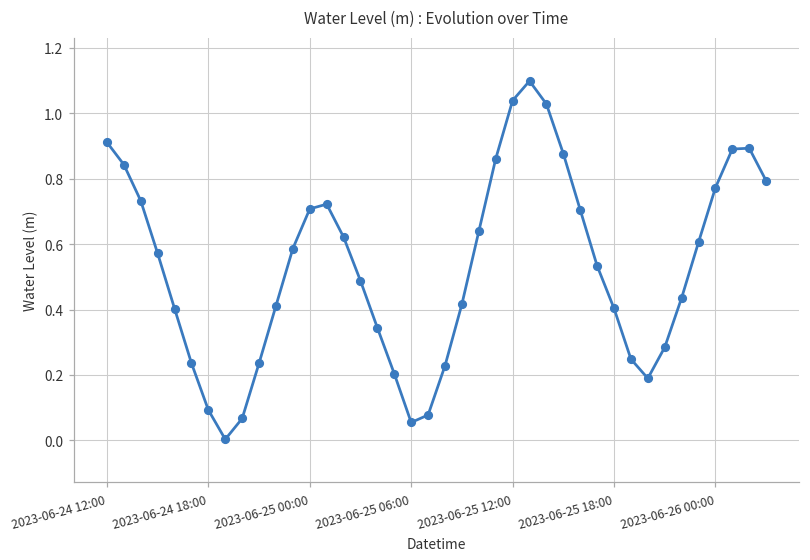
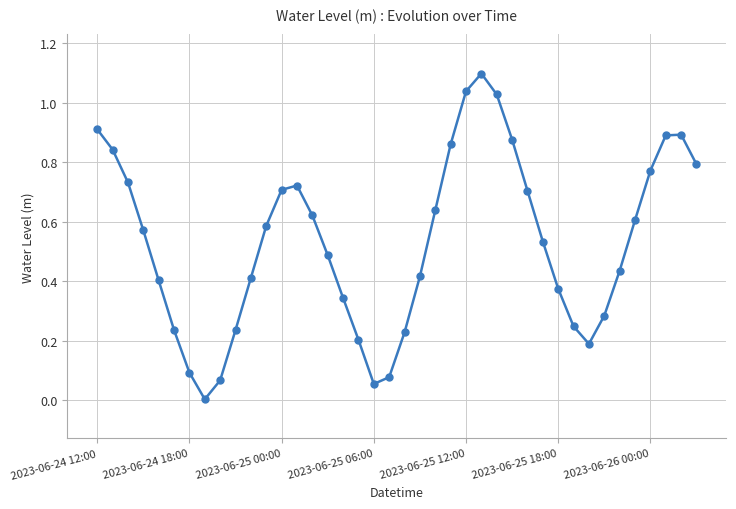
2023-06-25 18:00: 0.40 -> 0.38
